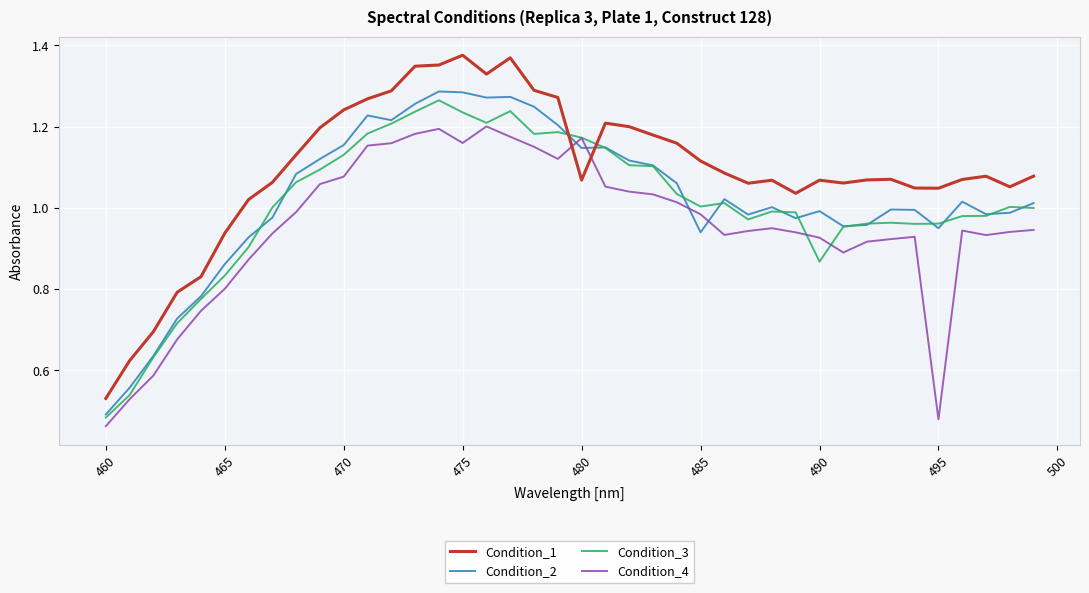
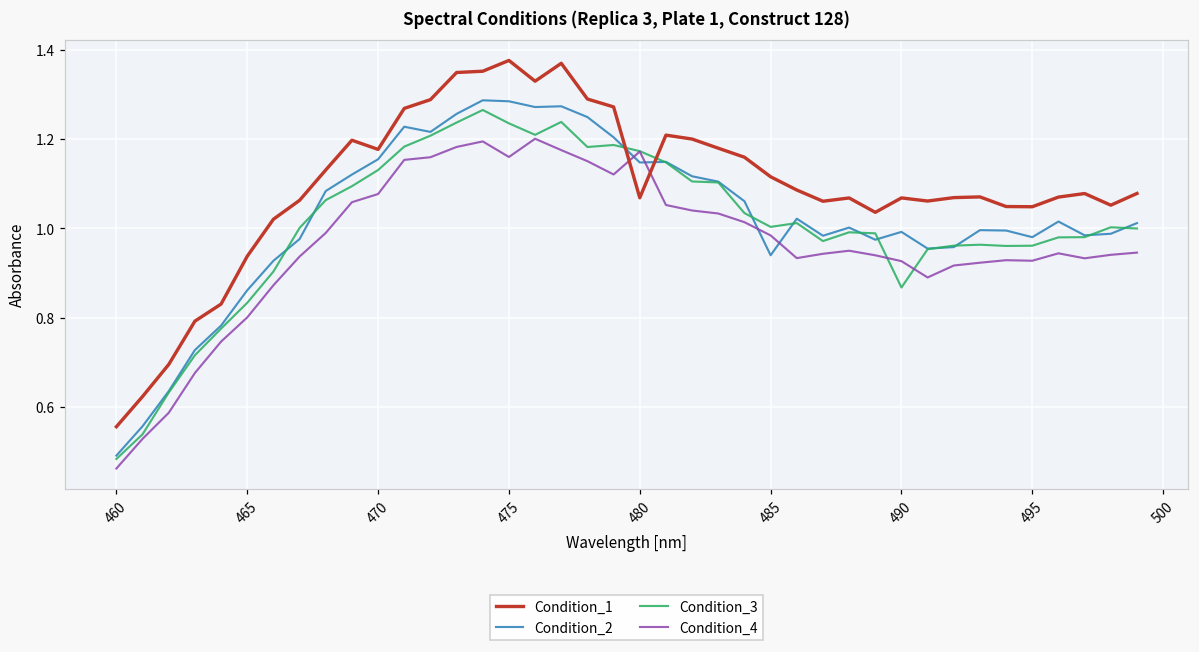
Condition_1, 460: 0.53 -> 0.56
Condition_1, 470: 1.24 -> 1.18
Condition_2, 495: 0.95 -> 0.98
Condition_4, 495: 0.48 -> 0.93
